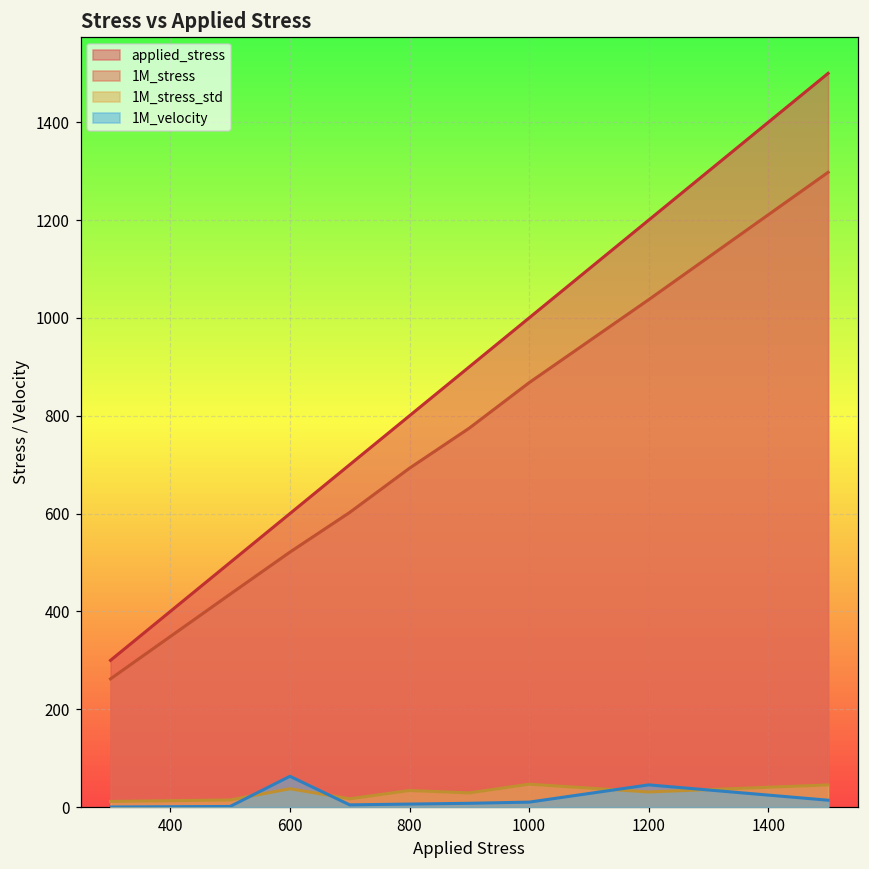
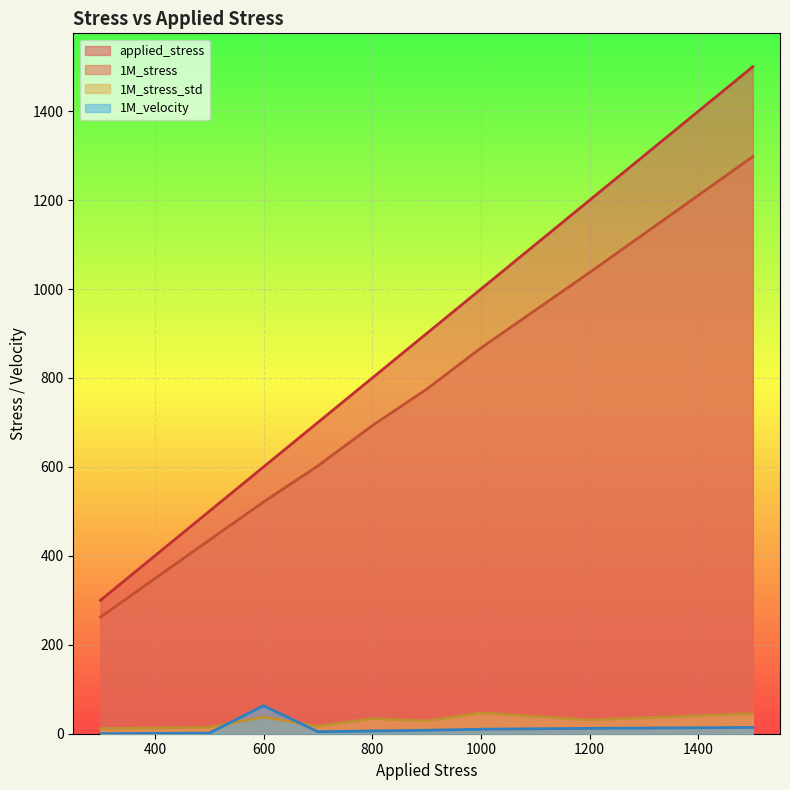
1M_velocity, 1200: 50 -> 10
